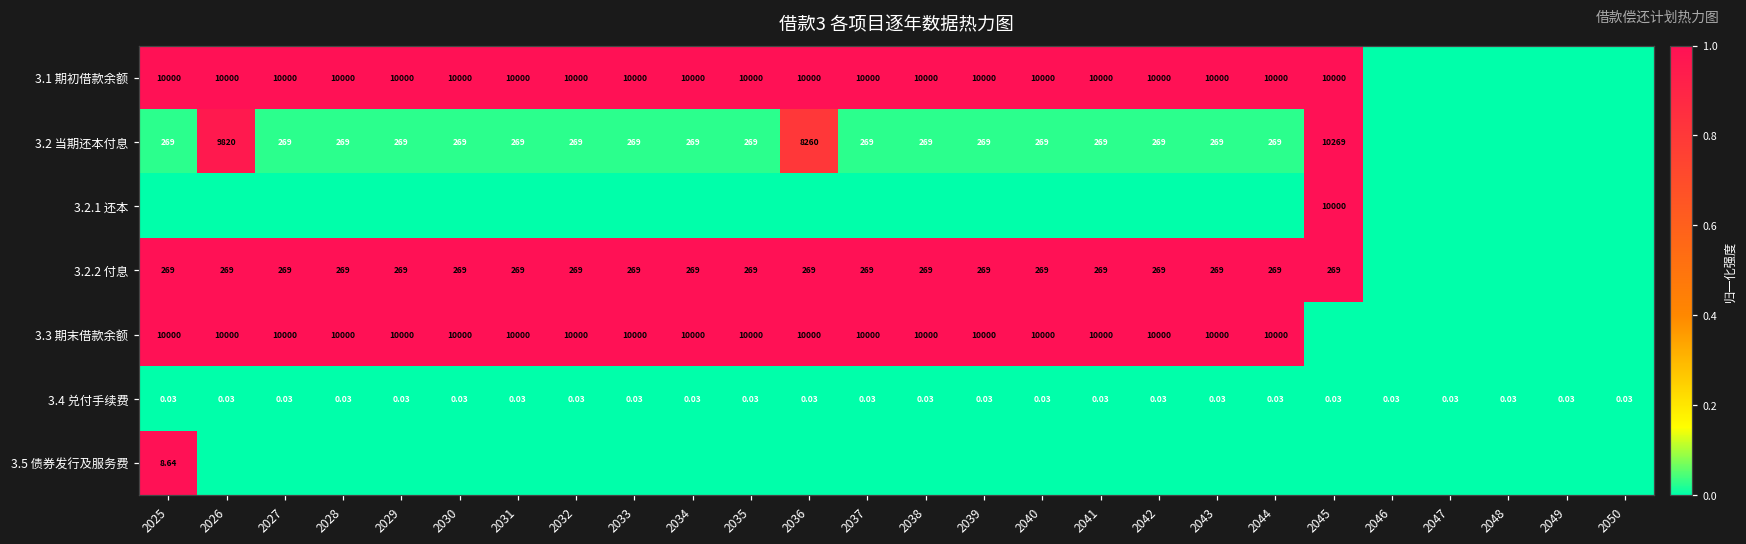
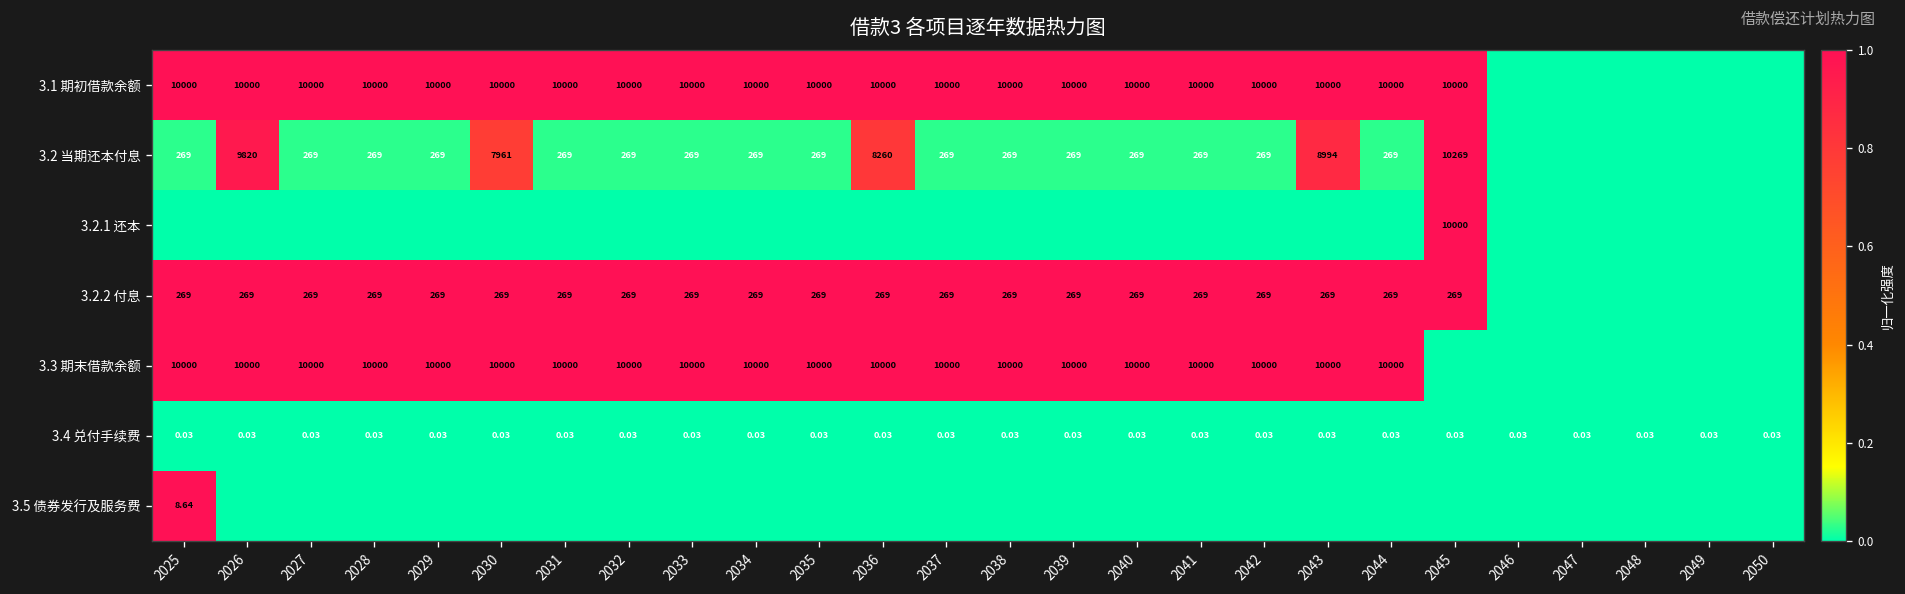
3.2 当期还本付息, 2030: 269 -> 7961
3.2 当期还本付息, 2043: 269 -> 8994
